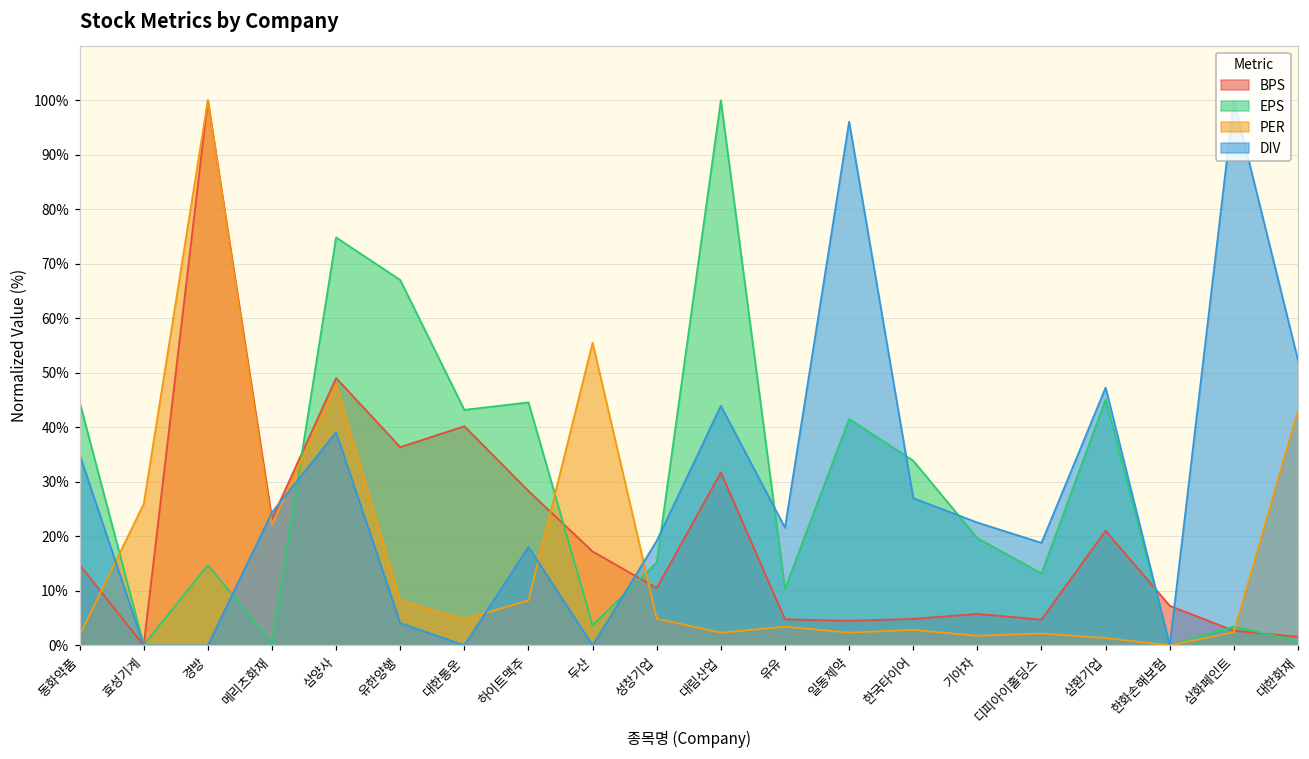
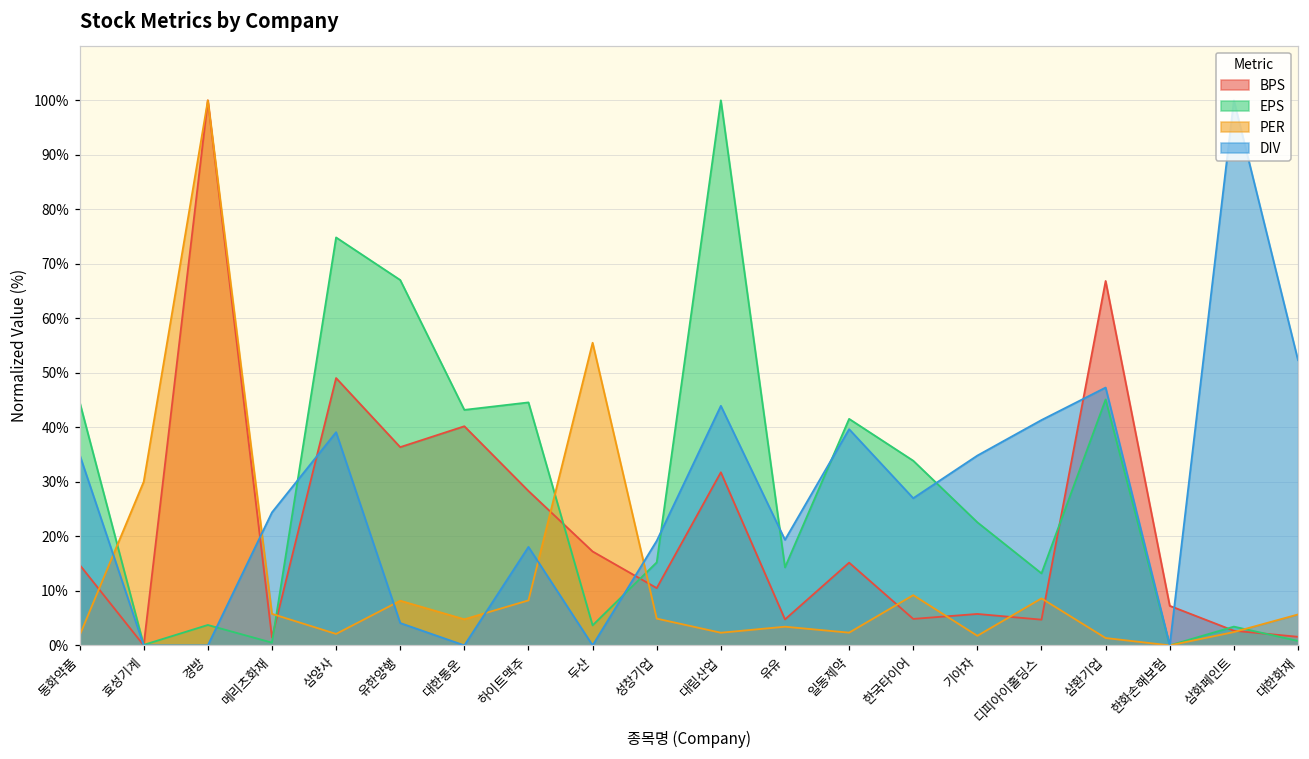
PER, 효성기계: 26% -> 30%
EPS, 경방: 15% -> 4%
BPS, 메리츠화재: 23% -> 1%
PER, 메리츠화재: 22% -> 6%
PER, 삼양사: 48% -> 2%
EPS, 유유: 10% -> 14%
DIV, 유유: 22% -> 19%
BPS, 일동제약: 5% -> 15%
DIV, 일동제약: 96% -> 40%
PER, 한국타이어: 3% -> 9%
EPS, 기아차: 20% -> 23%
DIV, 기아차: 23% -> 35%
PER, 디피아이홀딩스: 2% -> 9%
DIV, 디피아이홀딩스: 19% -> 41%
BPS, 삼환기업: 21% -> 67%
PER, 대한화재: 43% -> 6%
